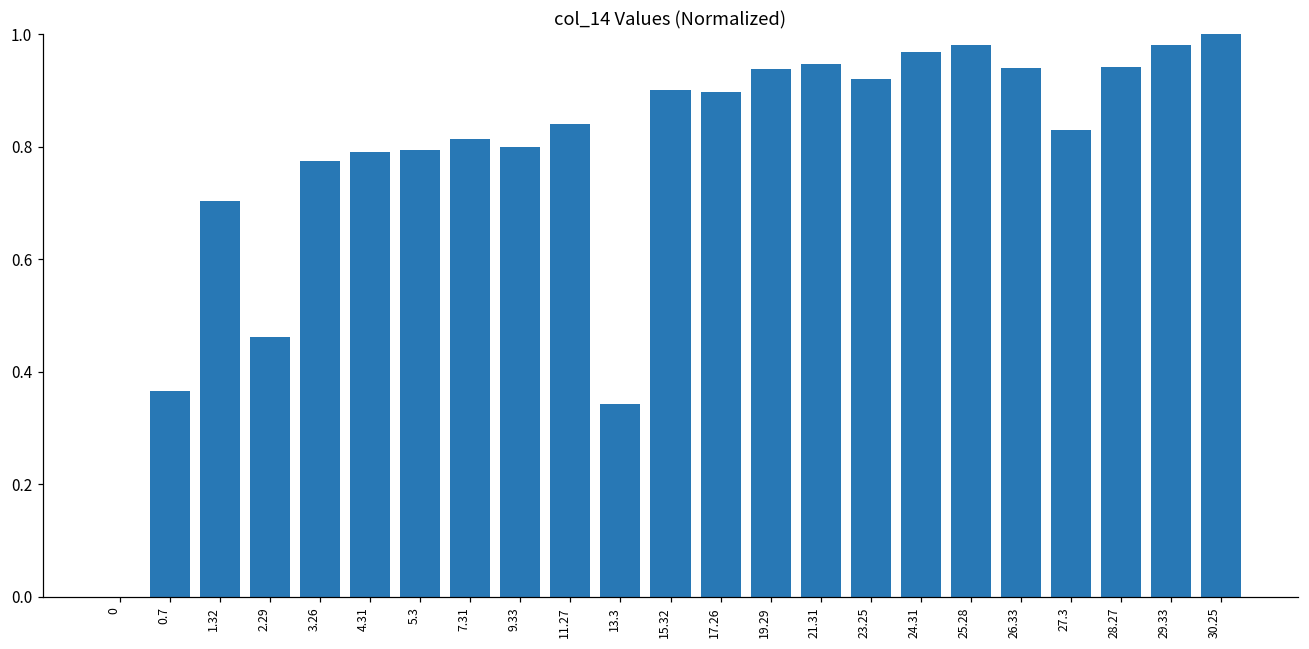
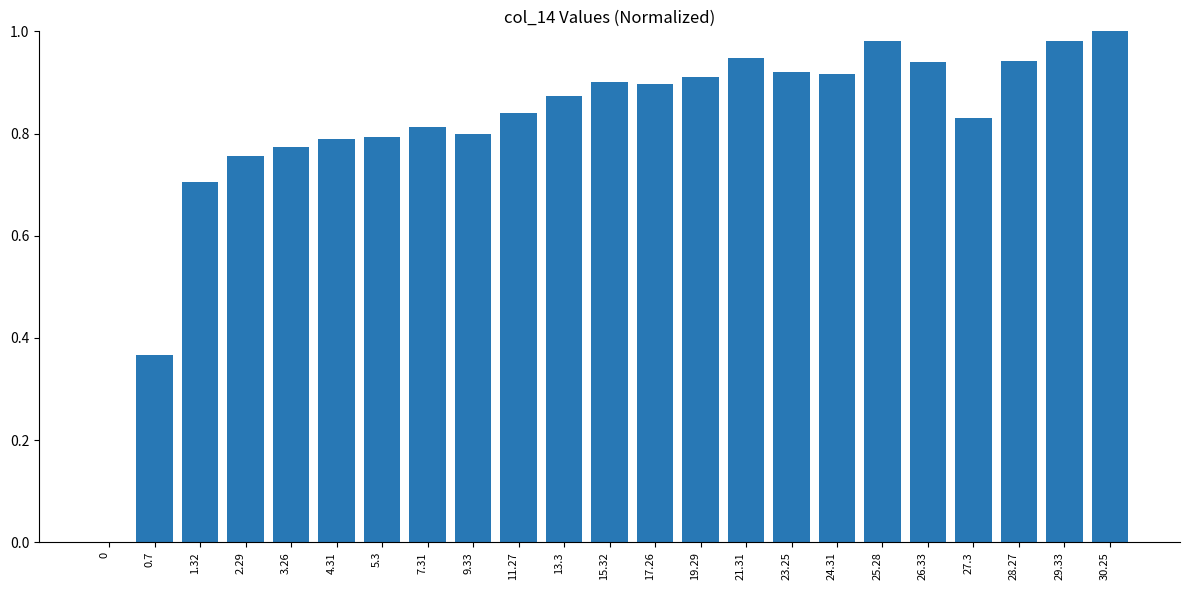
2.29: 0.46 -> 0.76
13.3: 0.34 -> 0.87
19.29: 0.94 -> 0.91
24.31: 0.97 -> 0.92
